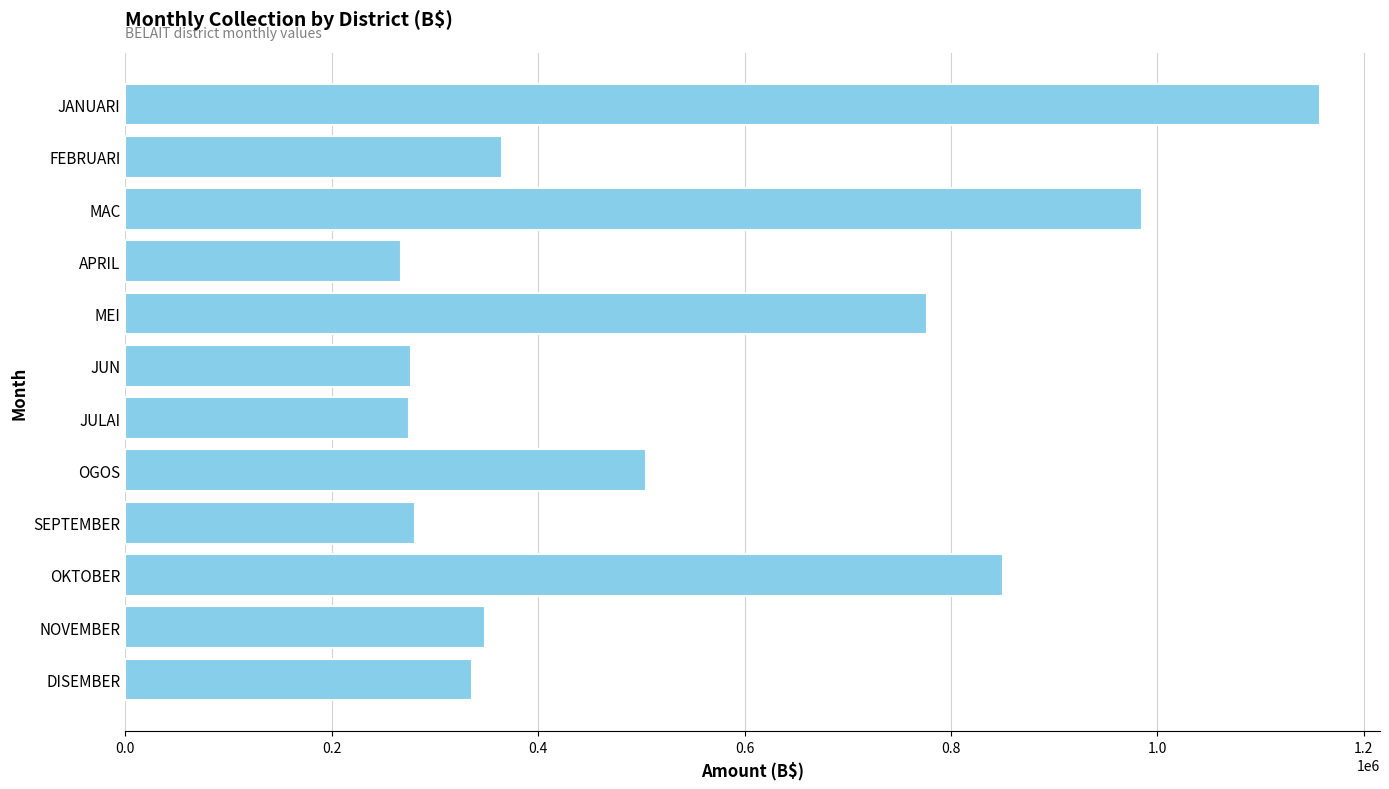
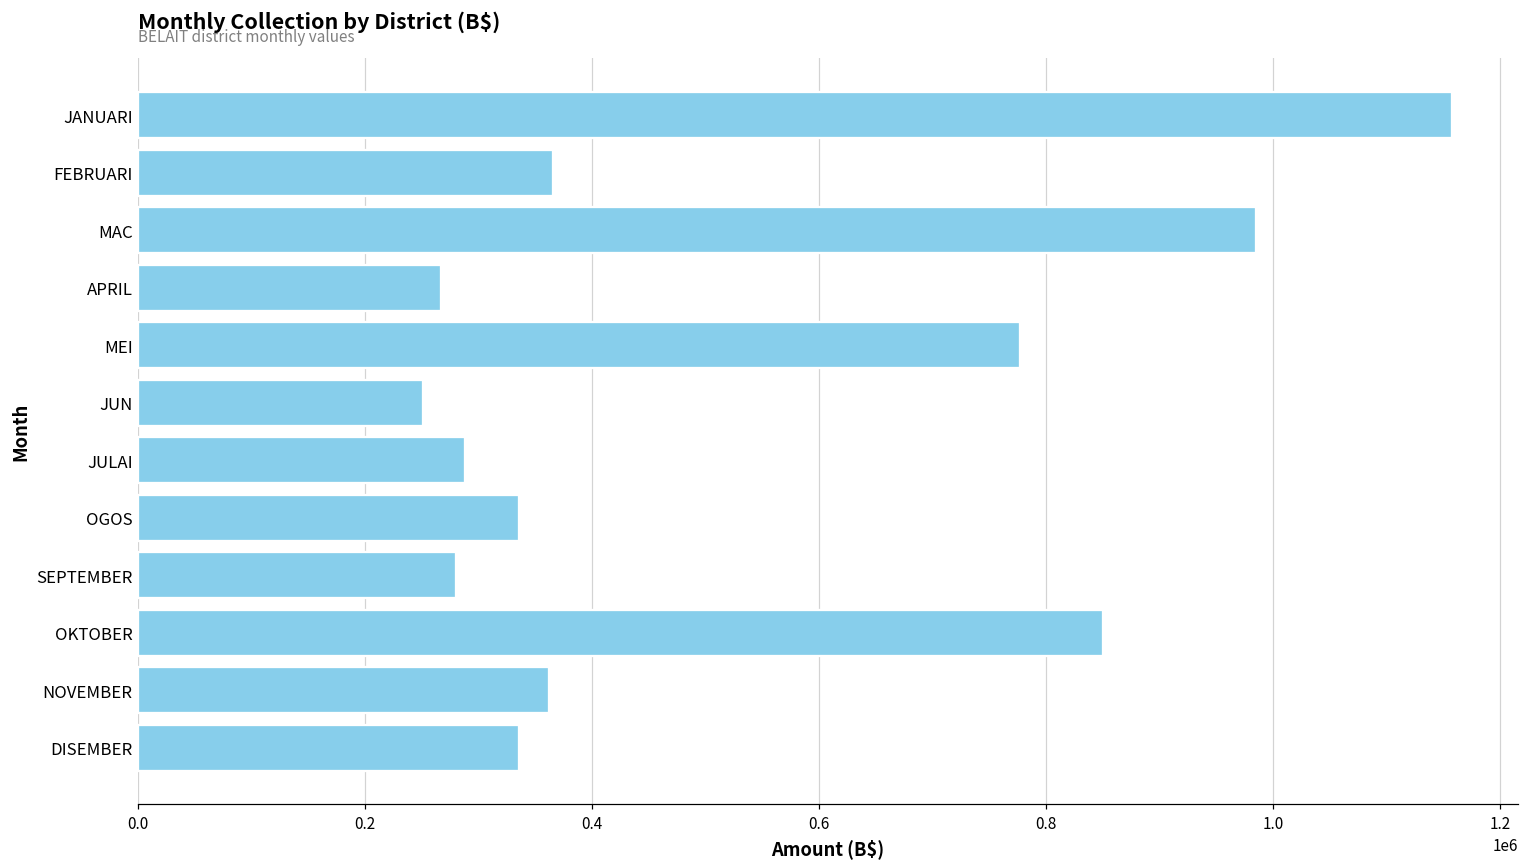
JUN: 276000 -> 251000
JULAI: 275000 -> 288000
OGOS: 505000 -> 336000
NOVEMBER: 349000 -> 362000
